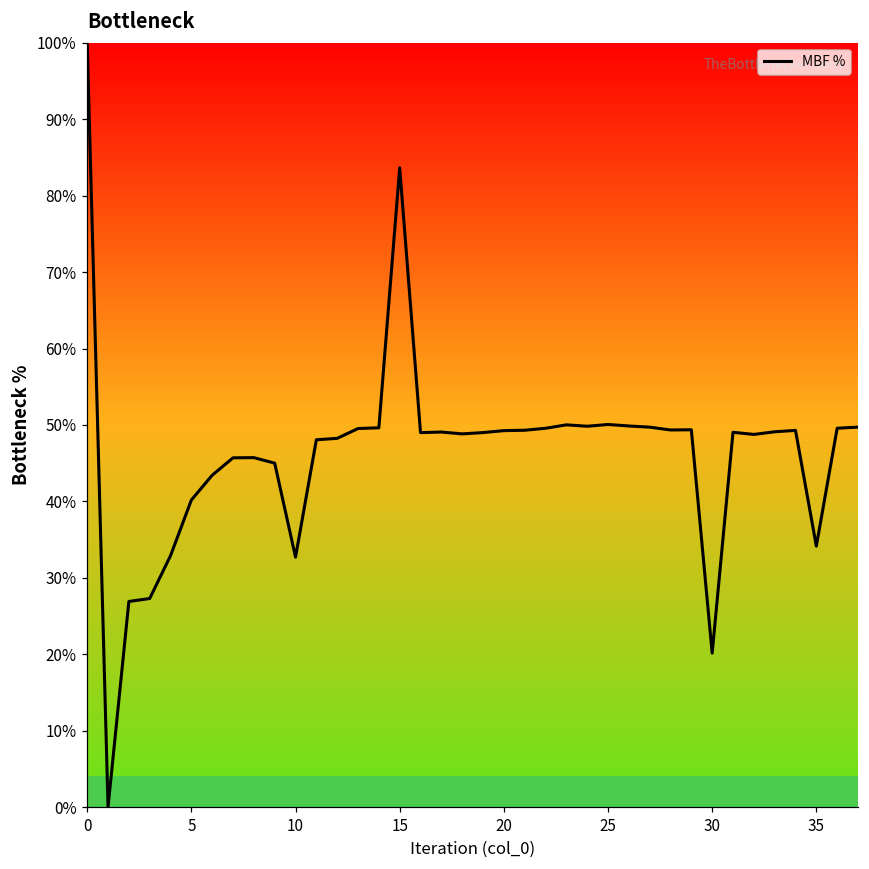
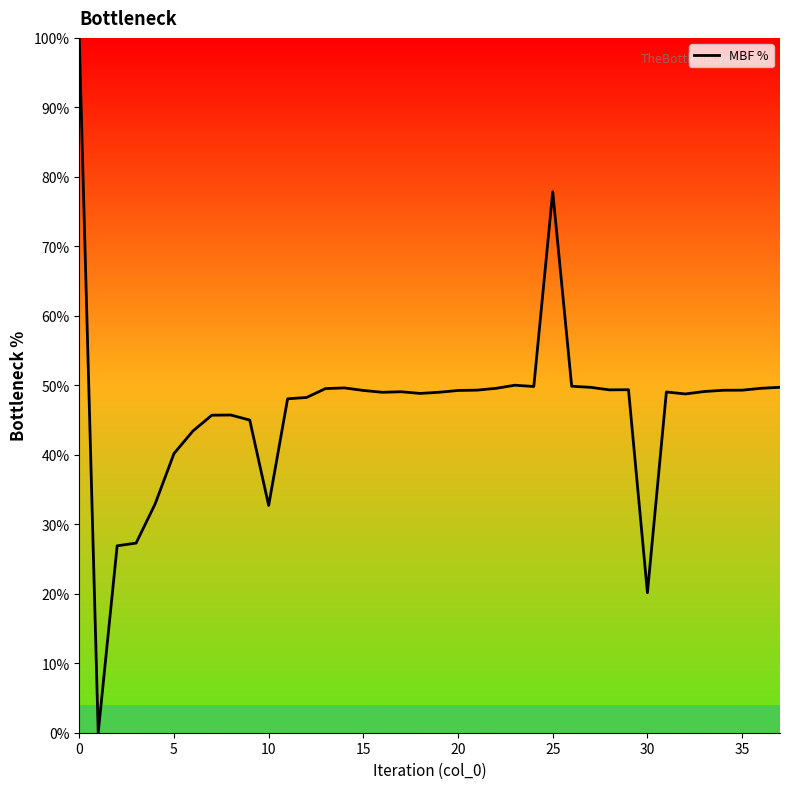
15: 84% -> 49%
25: 50% -> 78%
35: 34% -> 49%
